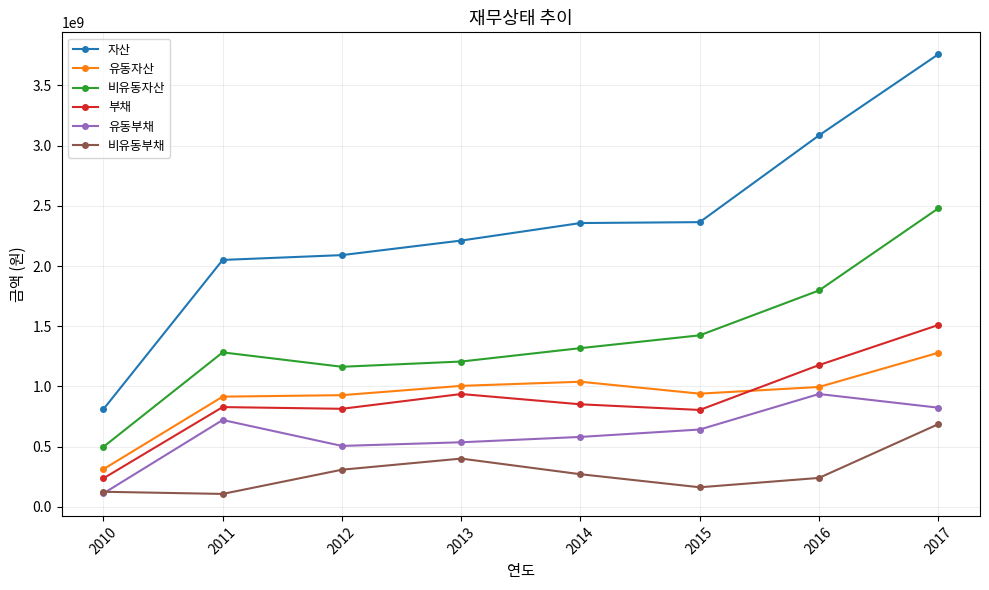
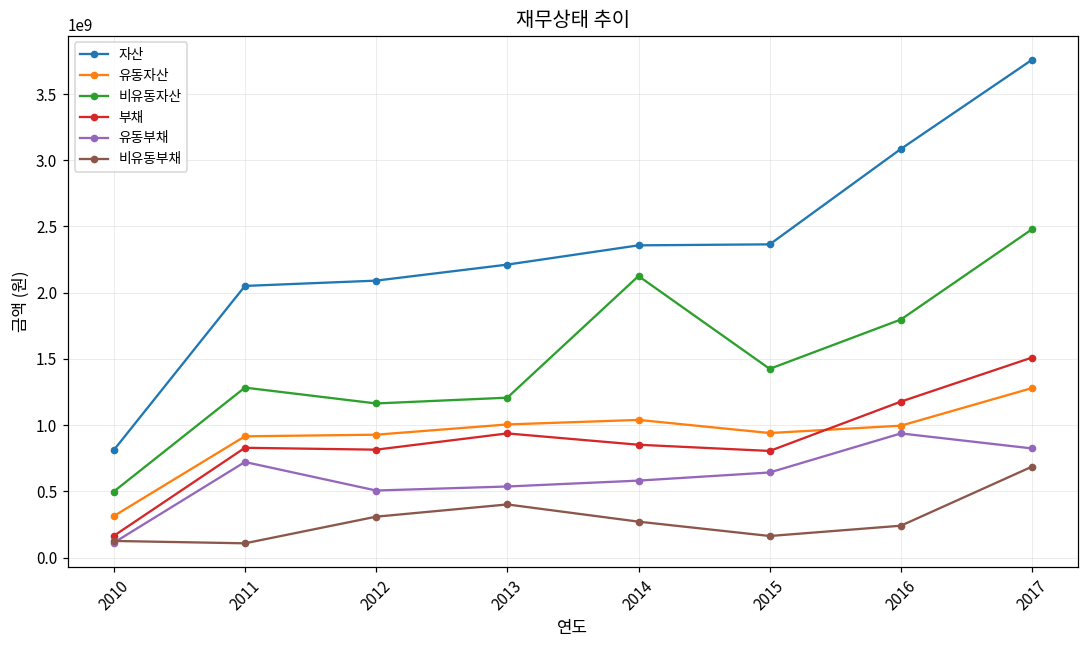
부채, 2010: 240000000 -> 160000000
비유동자산, 2014: 1320000000 -> 2130000000
